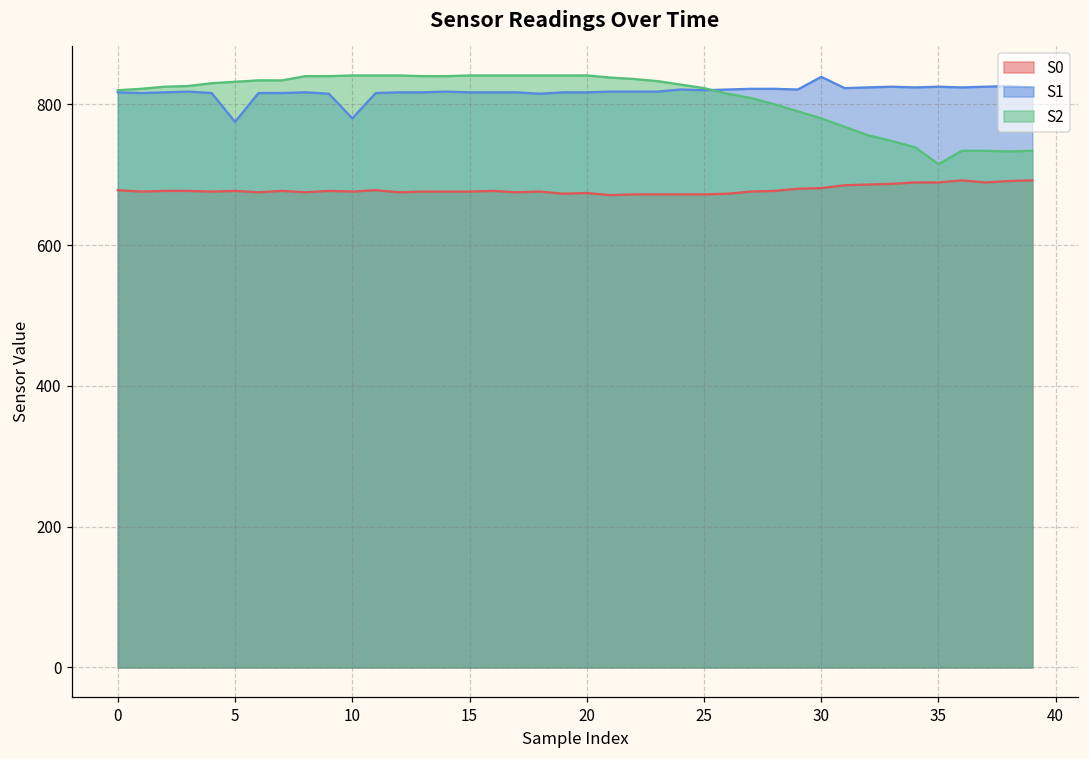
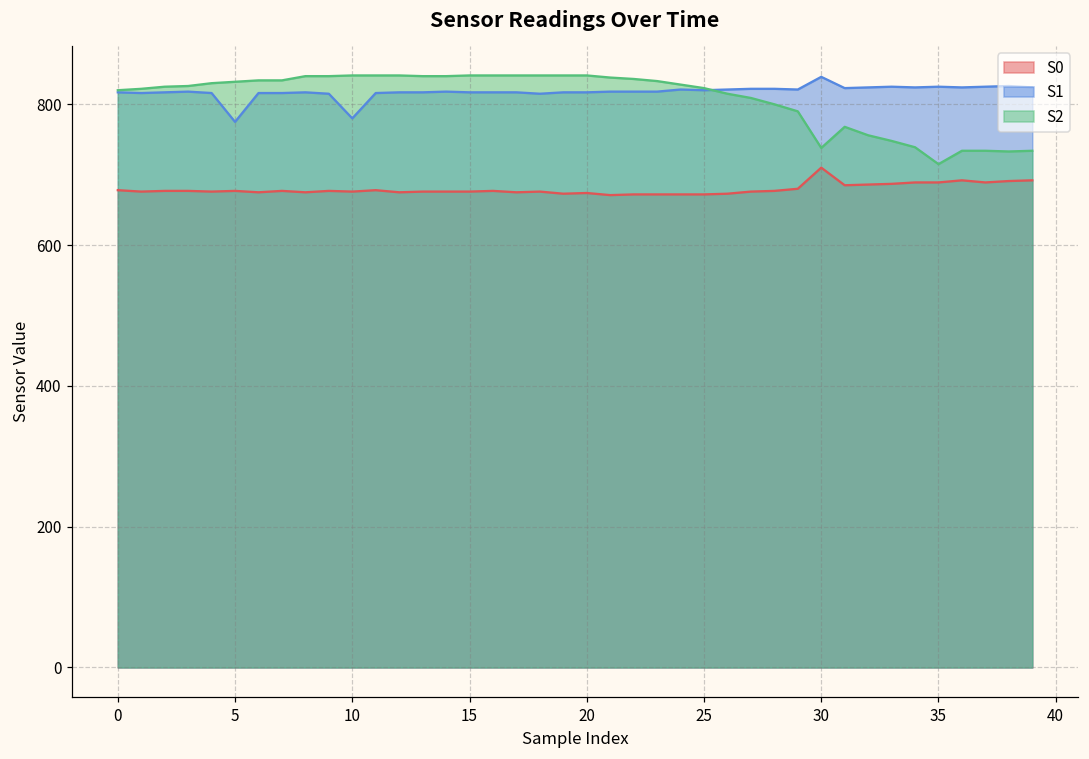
S0, 30: 680 -> 710
S2, 30: 780 -> 740
